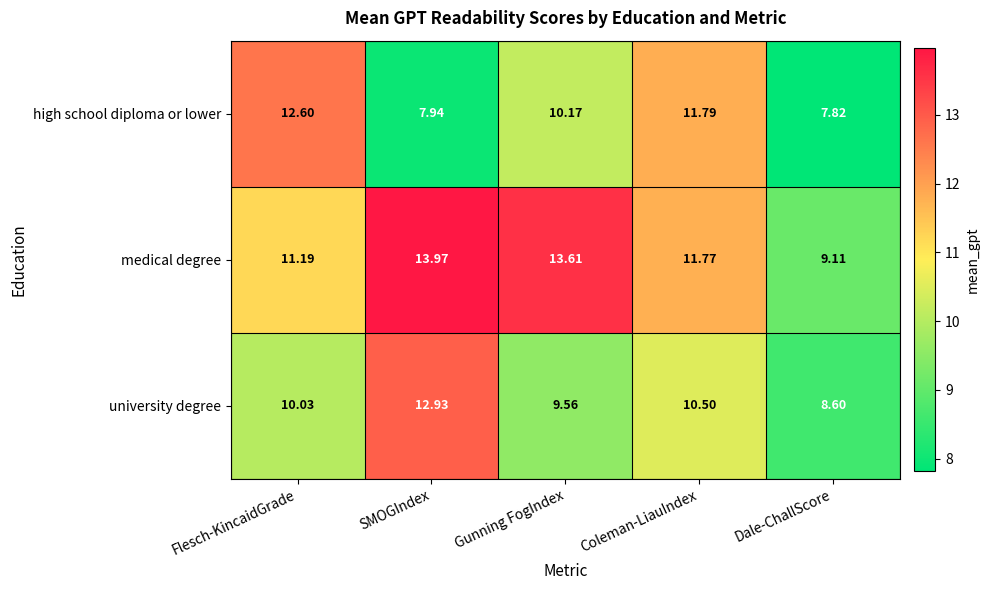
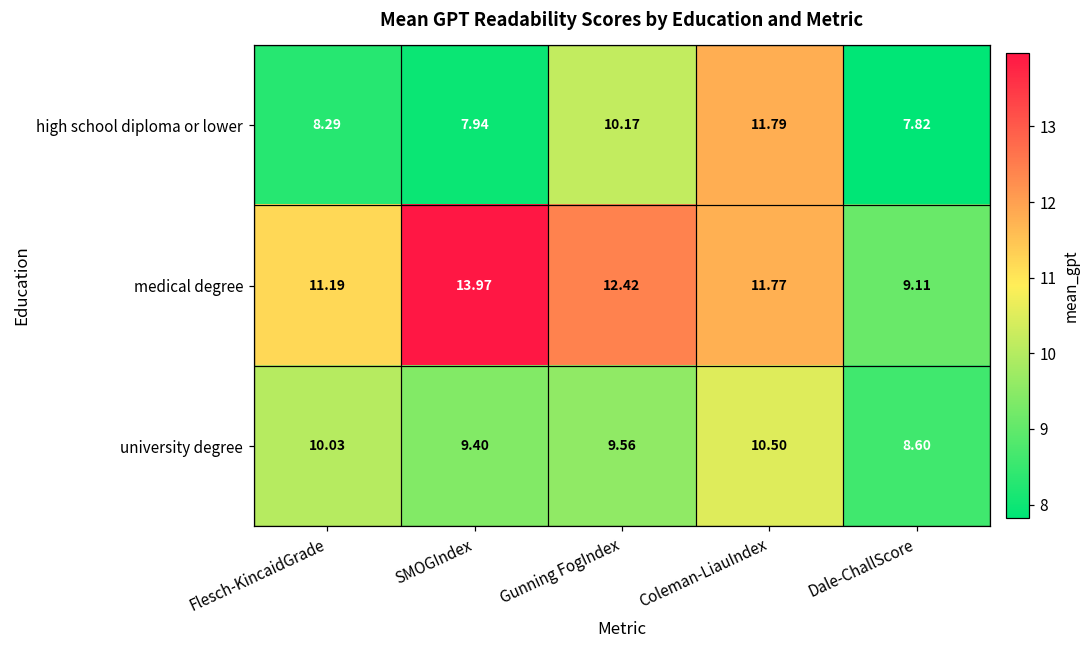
high school diploma or lower, Flesch-KincaidGrade: 12.60 -> 8.29
medical degree, Gunning FogIndex: 13.61 -> 12.42
university degree, SMOGIndex: 12.93 -> 9.40
